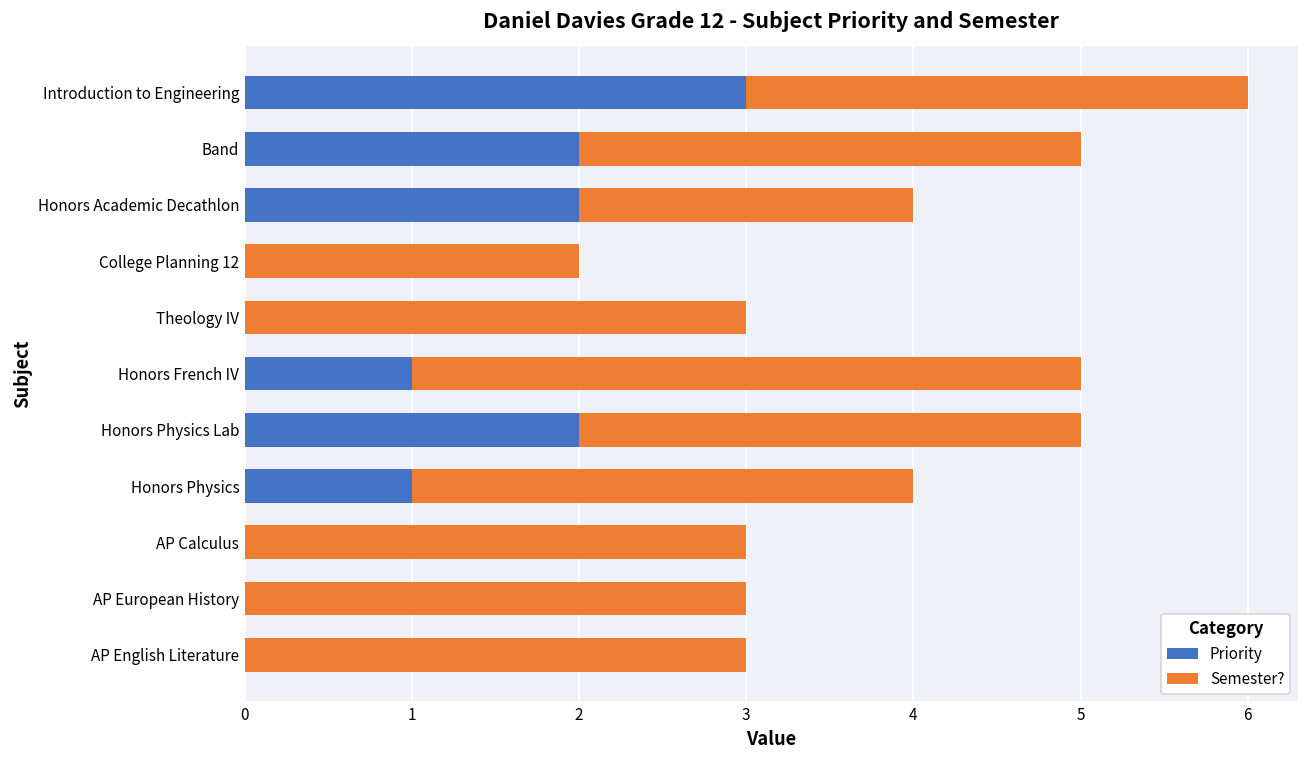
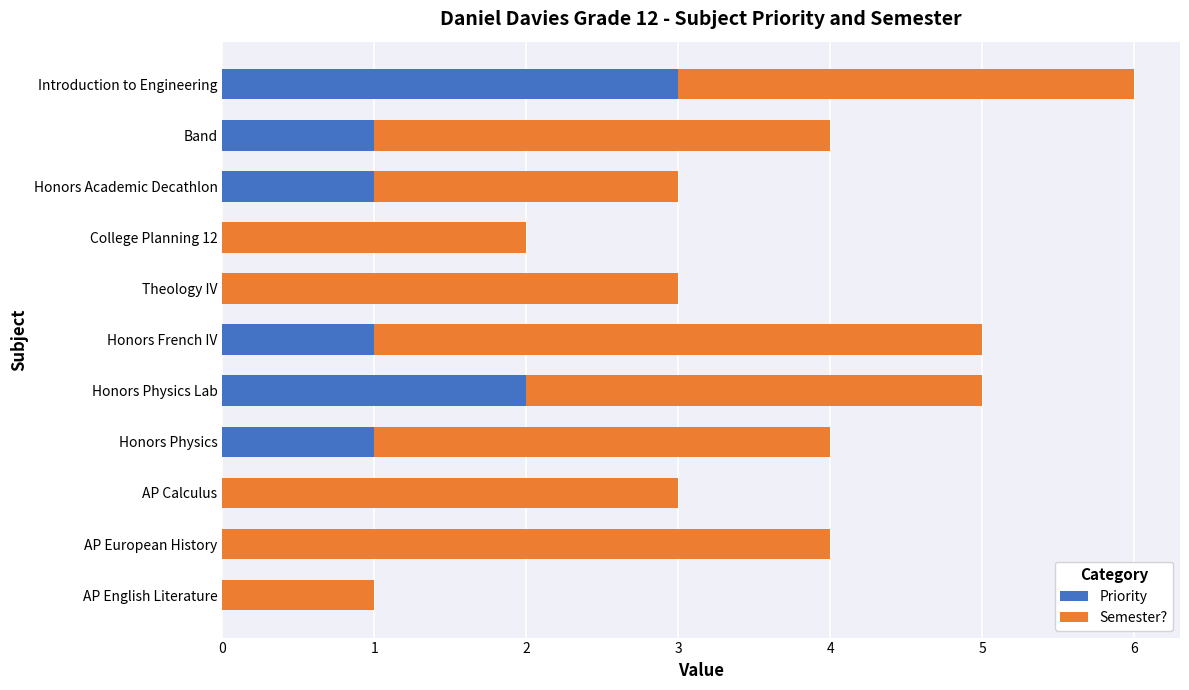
Priority, Band: 2 -> 1
Priority, Honors Academic Decathlon: 2 -> 1
Semester?, AP European History: 3 -> 4
Semester?, AP English Literature: 3 -> 1
